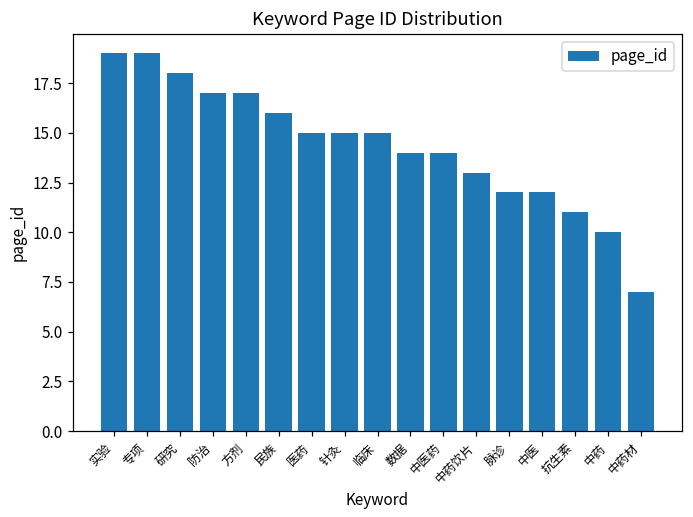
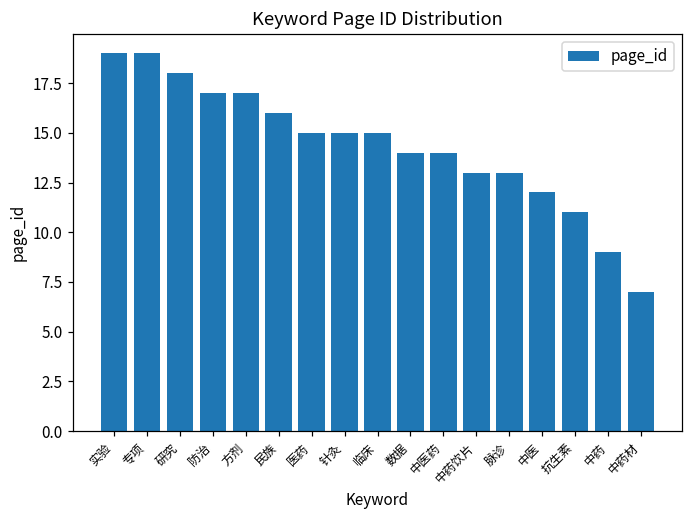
脉诊: 12 -> 13
中药: 10 -> 9
